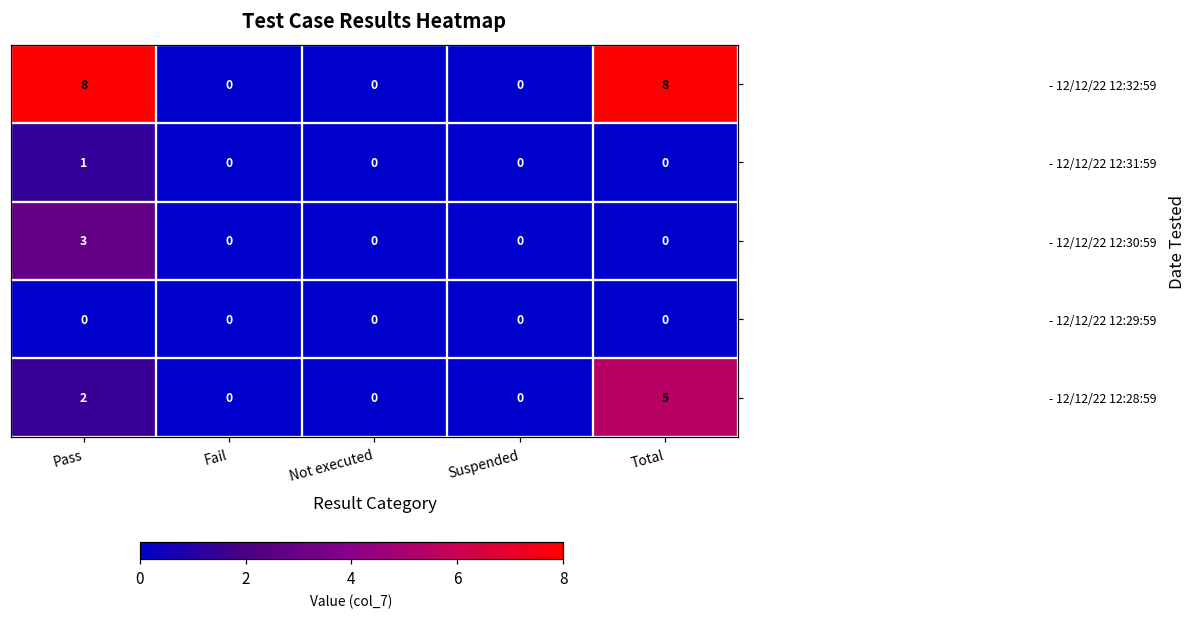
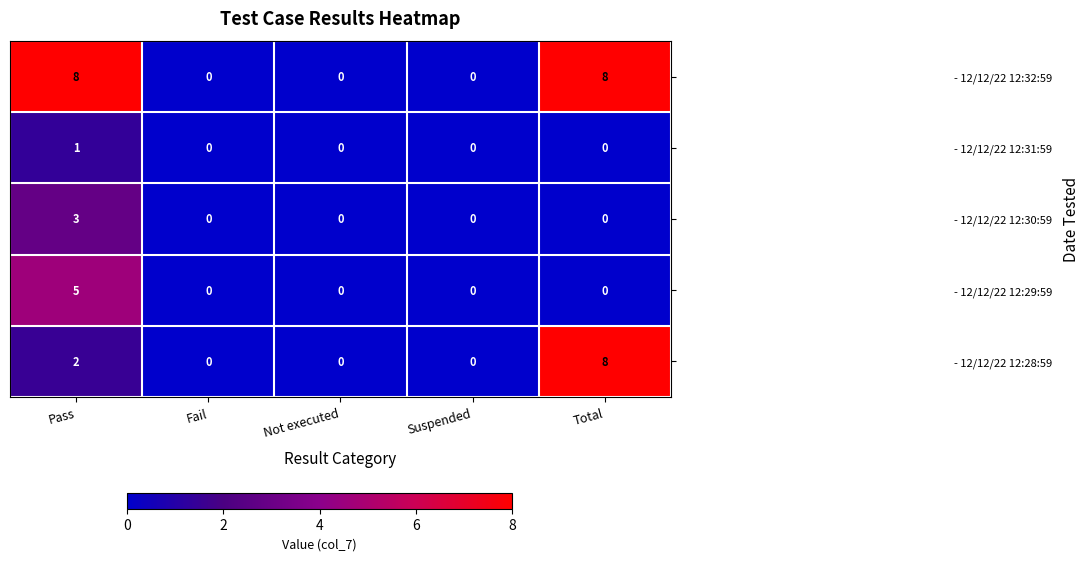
- 12/12/22 12:29:59, Pass: 0 -> 5
- 12/12/22 12:28:59, Total: 5 -> 8
